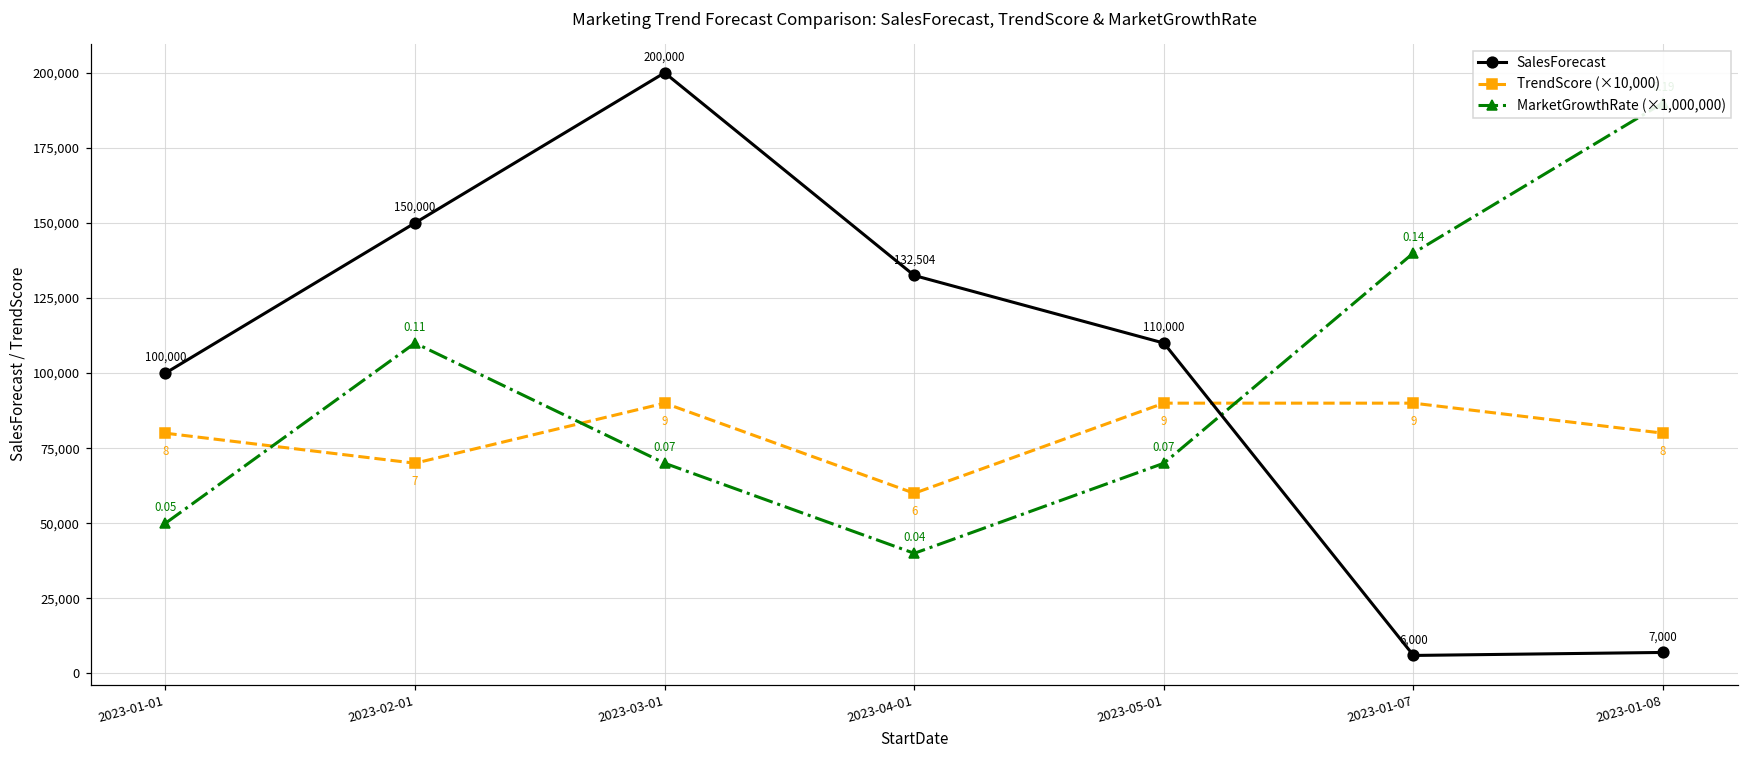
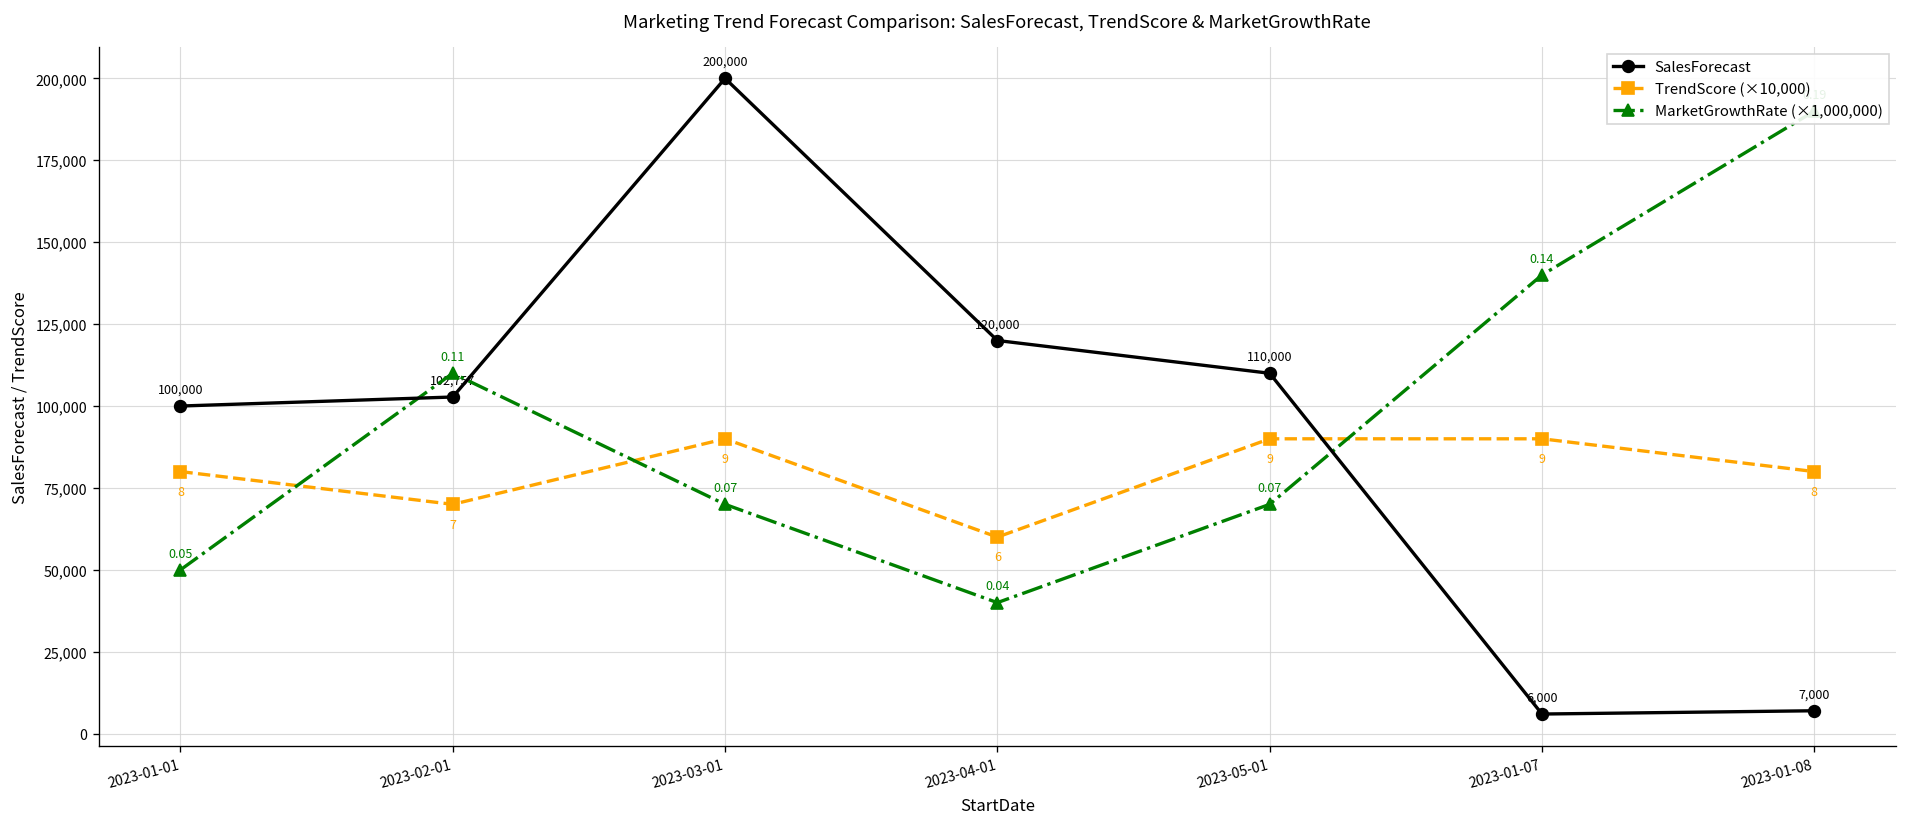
SalesForecast, 2023-02-01: 150,000 -> 102,757
SalesForecast, 2023-04-01: 132,504 -> 120,000
